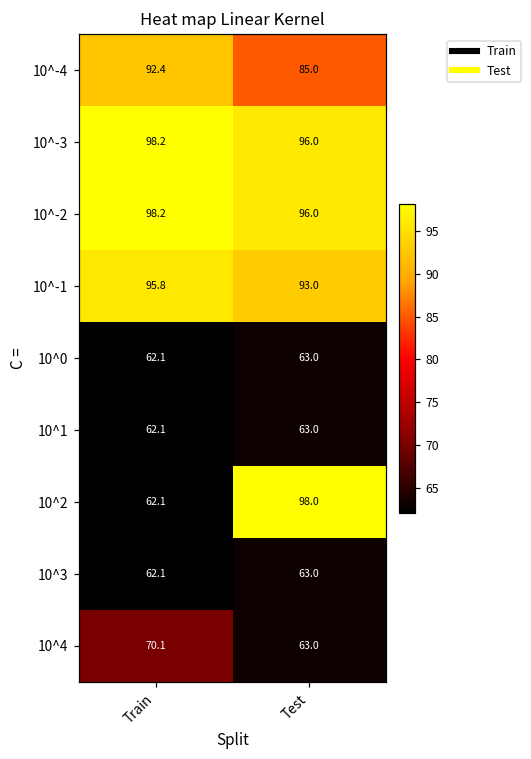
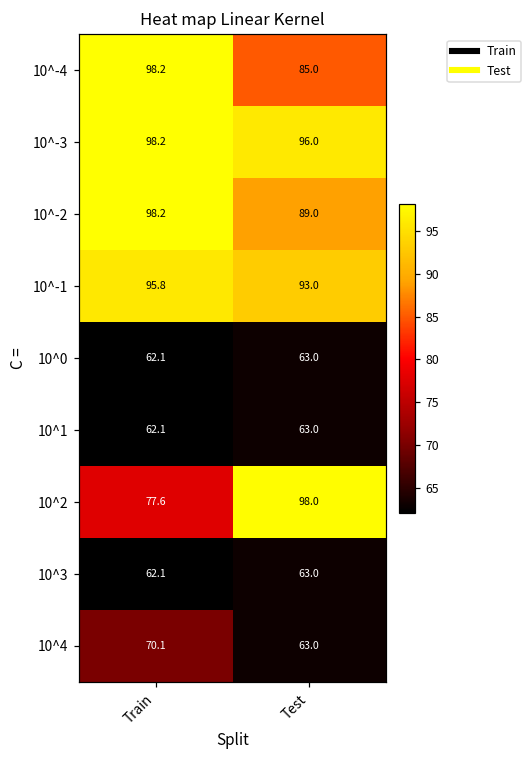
10^-4, Train: 92.4 -> 98.2
10^-2, Test: 96.0 -> 89.0
10^2, Train: 62.1 -> 77.6
